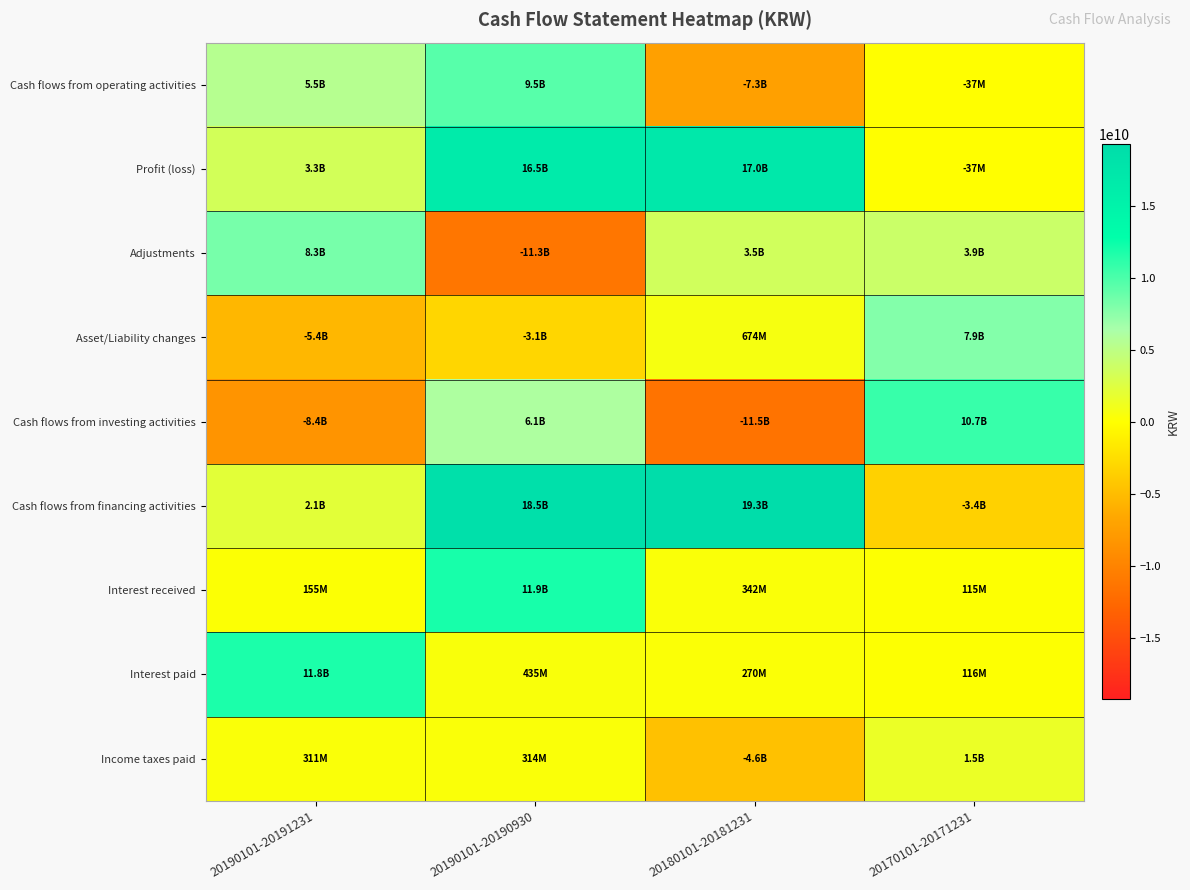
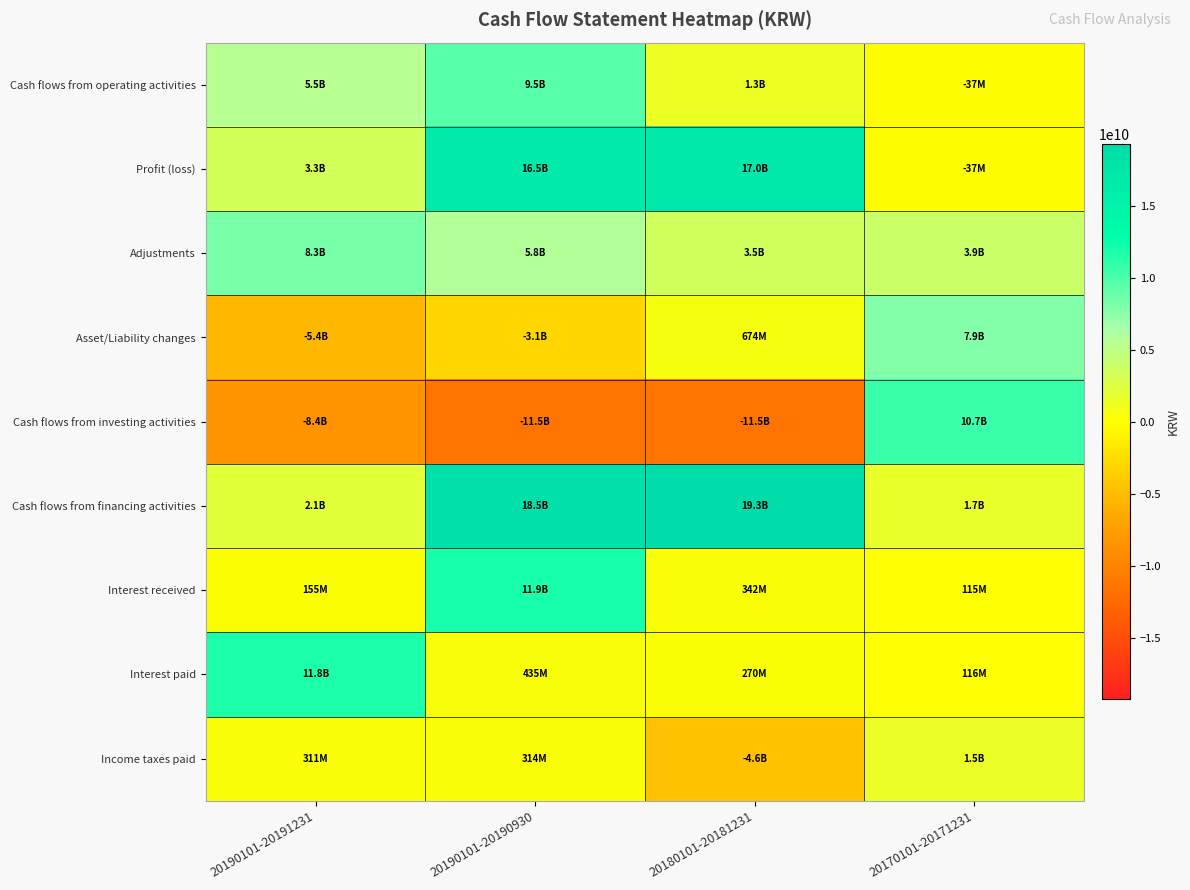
Cash flows from operating activities, 20180101-20181231: -7.3B -> 1.3B
Adjustments, 20190101-20190930: -11.3B -> 5.8B
Cash flows from investing activities, 20190101-20190930: 6.1B -> -11.5B
Cash flows from financing activities, 20170101-20171231: -3.4B -> 1.7B
